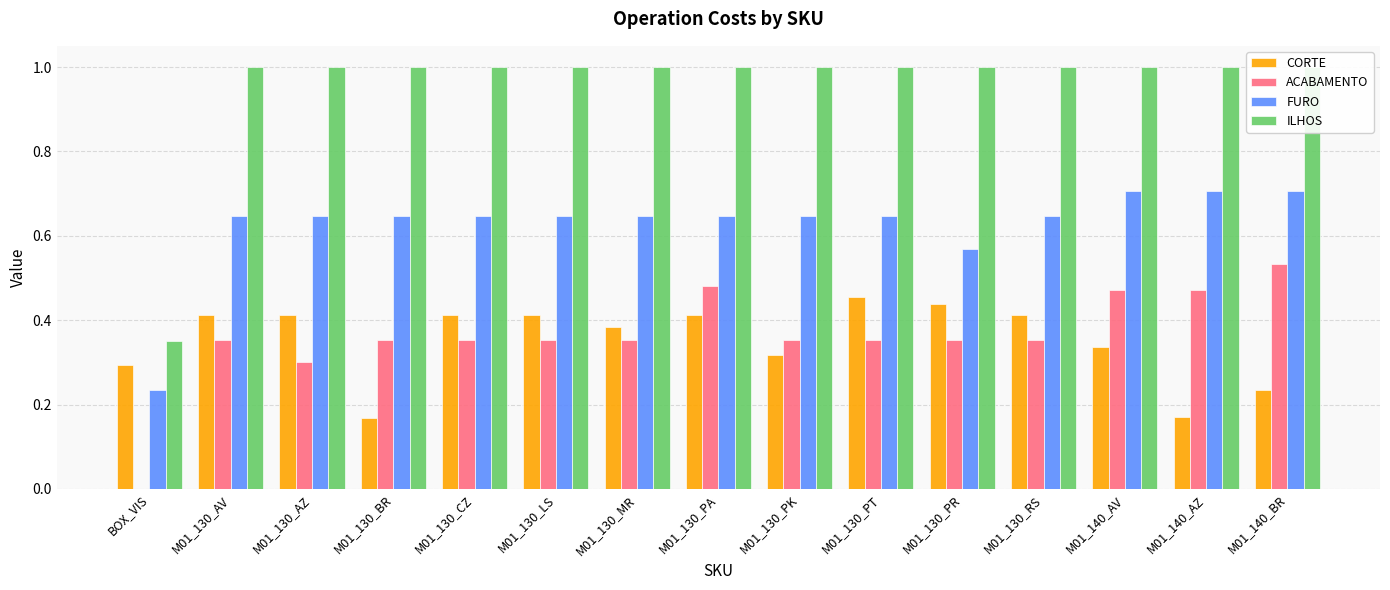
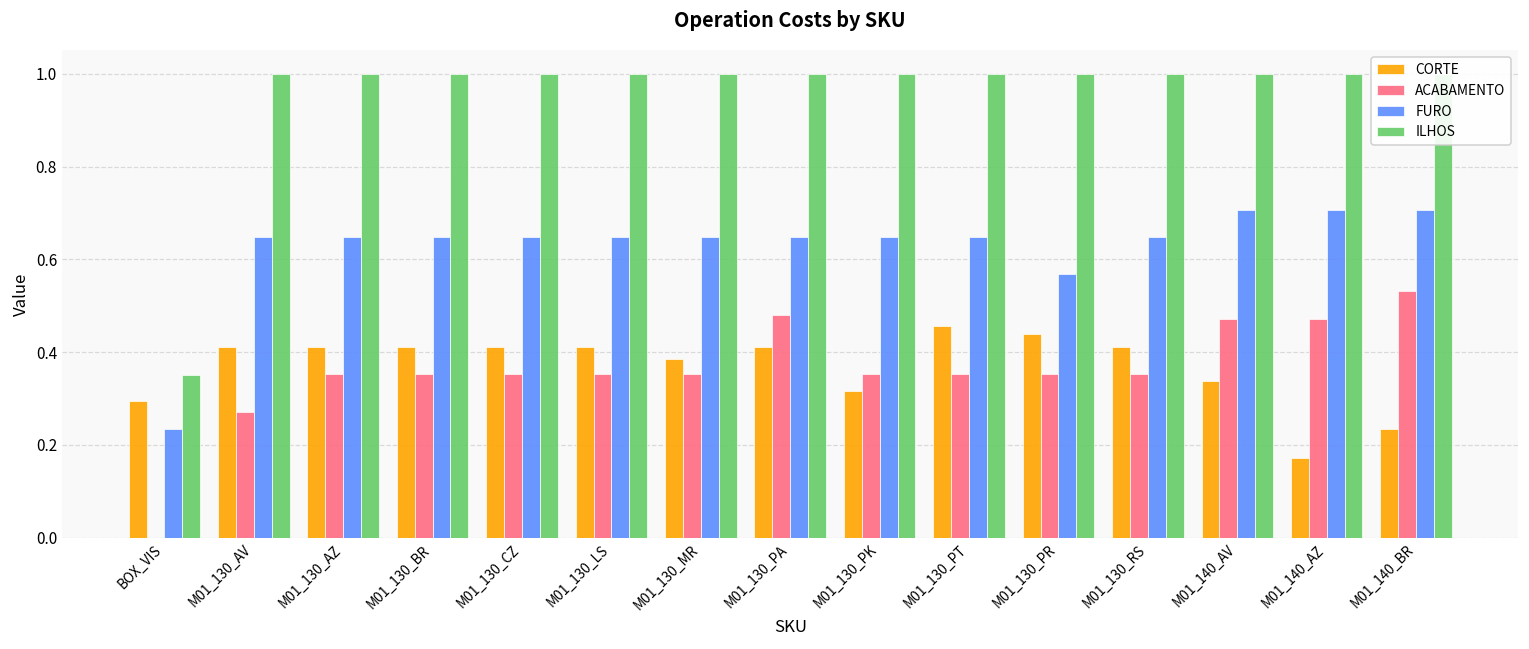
ACABAMENTO, M01_130_AV: 0.35 -> 0.27
ACABAMENTO, M01_130_AZ: 0.30 -> 0.35
CORTE, M01_130_BR: 0.17 -> 0.41
